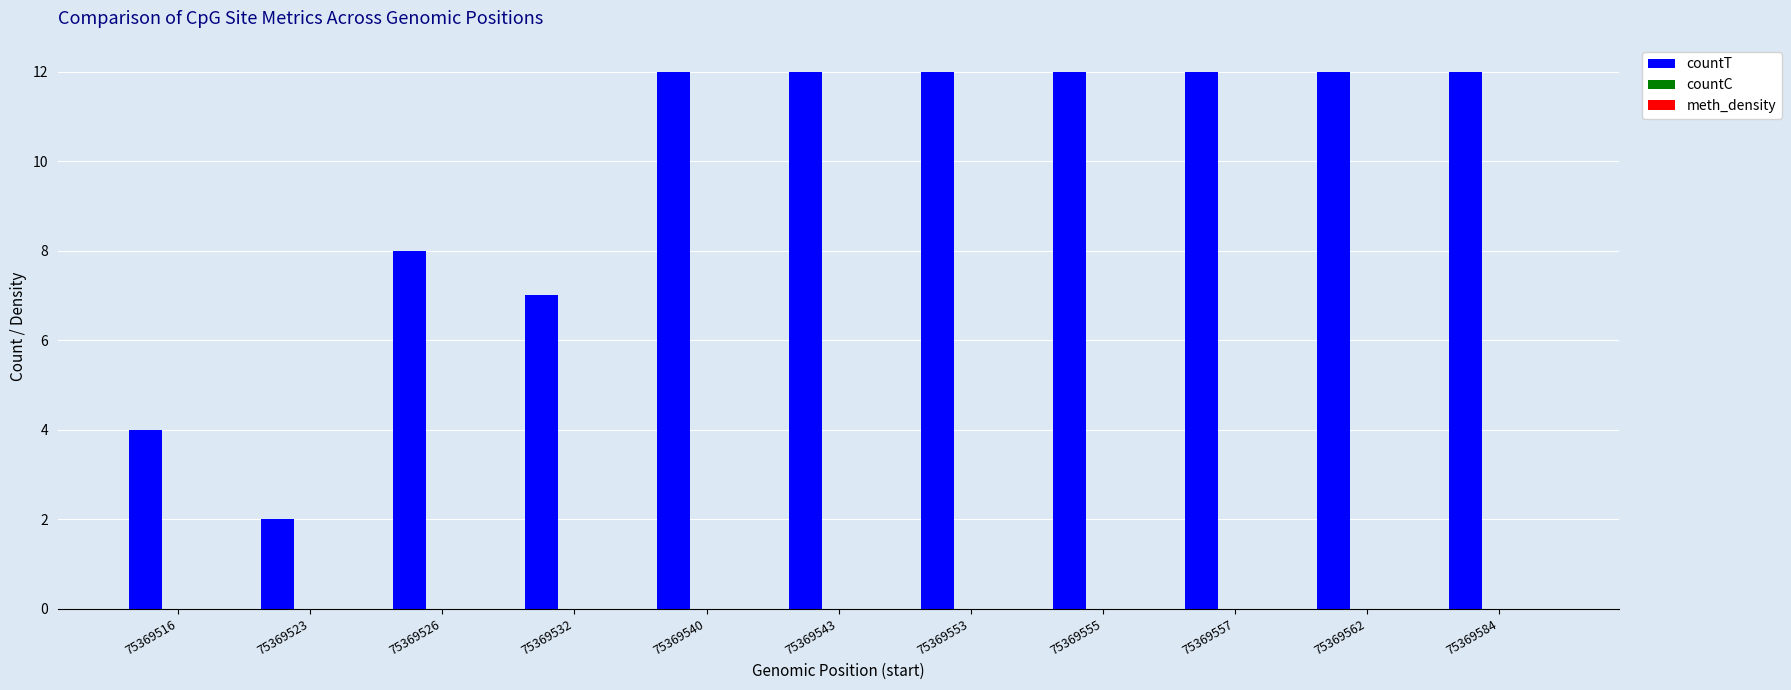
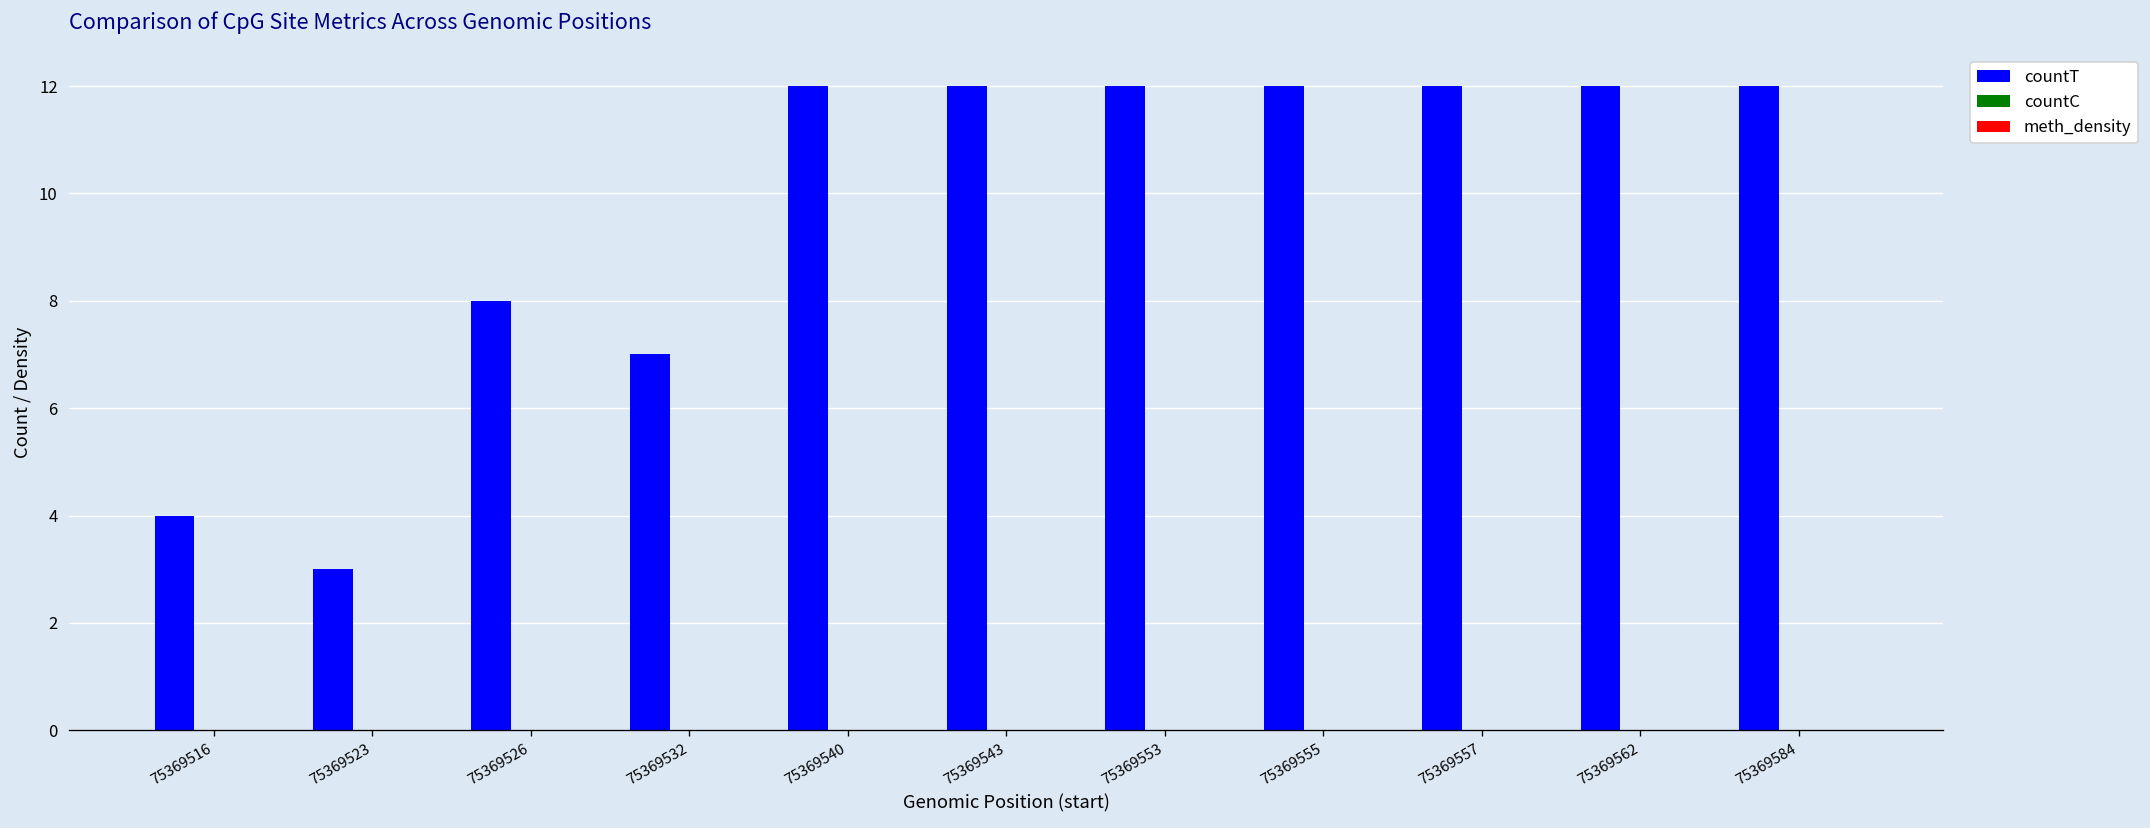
countT, 75369523: 2 -> 3
